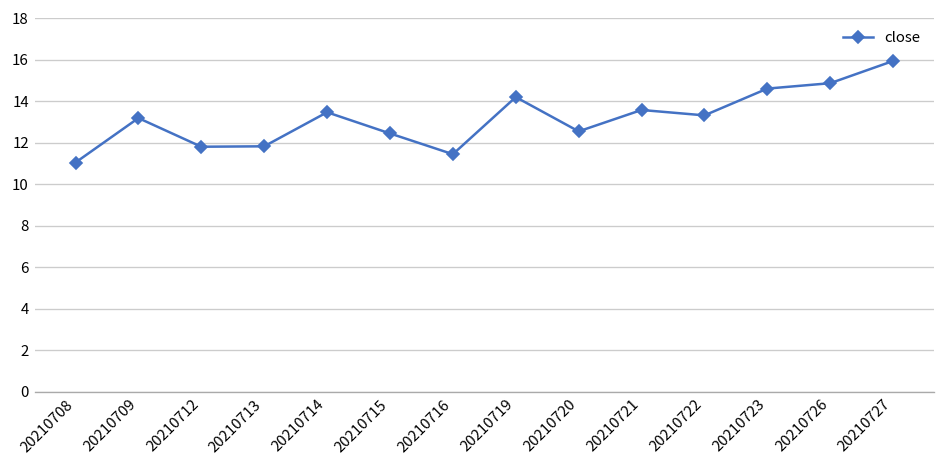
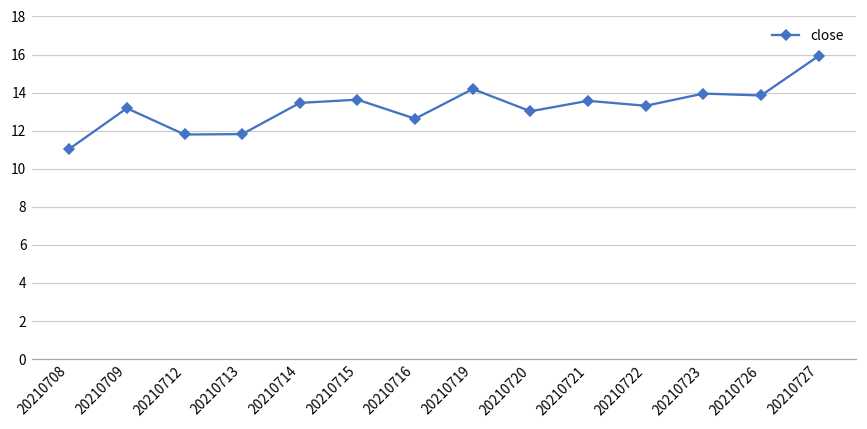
20210715: 12.4 -> 13.6
20210716: 11.4 -> 12.6
20210720: 12.5 -> 13.0
20210723: 14.6 -> 14.0
20210726: 14.9 -> 13.9
